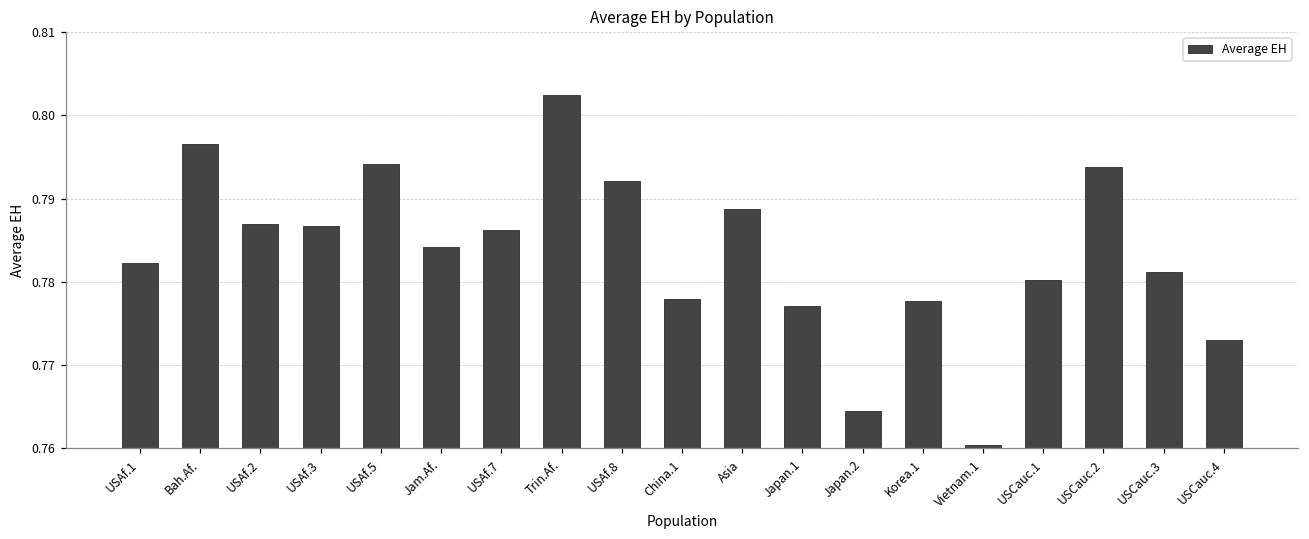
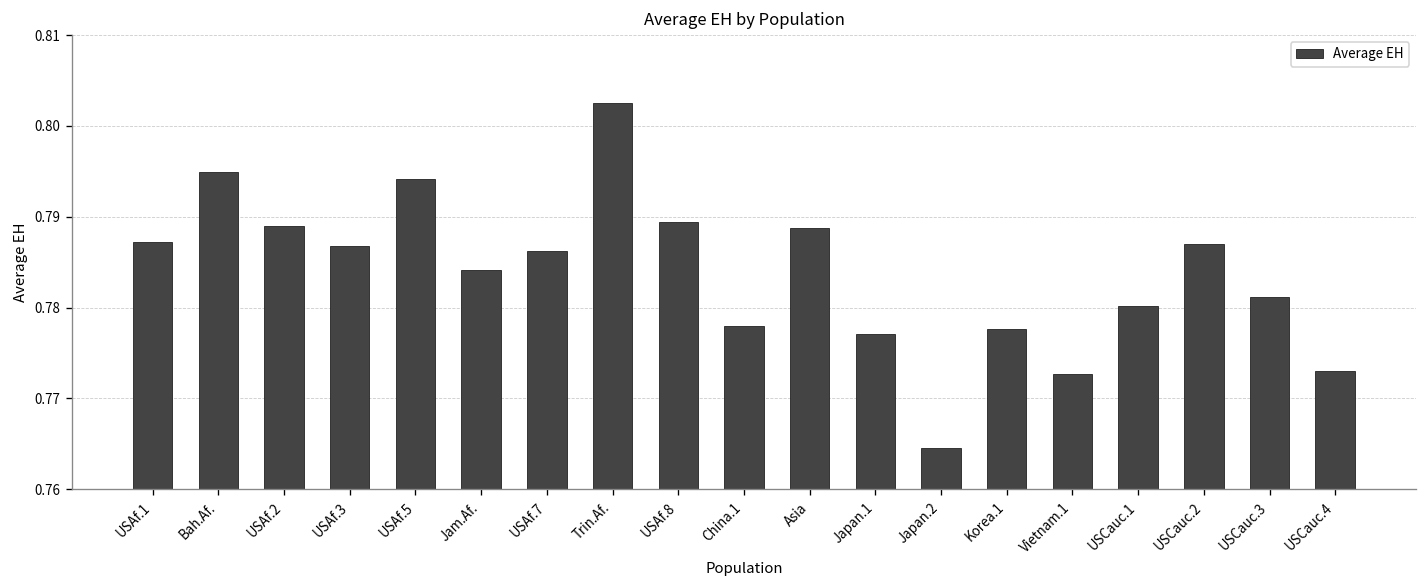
USAf.1: 0.782 -> 0.787
Bah.Af.: 0.797 -> 0.795
USAf.2: 0.787 -> 0.789
USAf.8: 0.792 -> 0.789
Vietnam.1: 0.760 -> 0.773
USCauc.2: 0.794 -> 0.787
